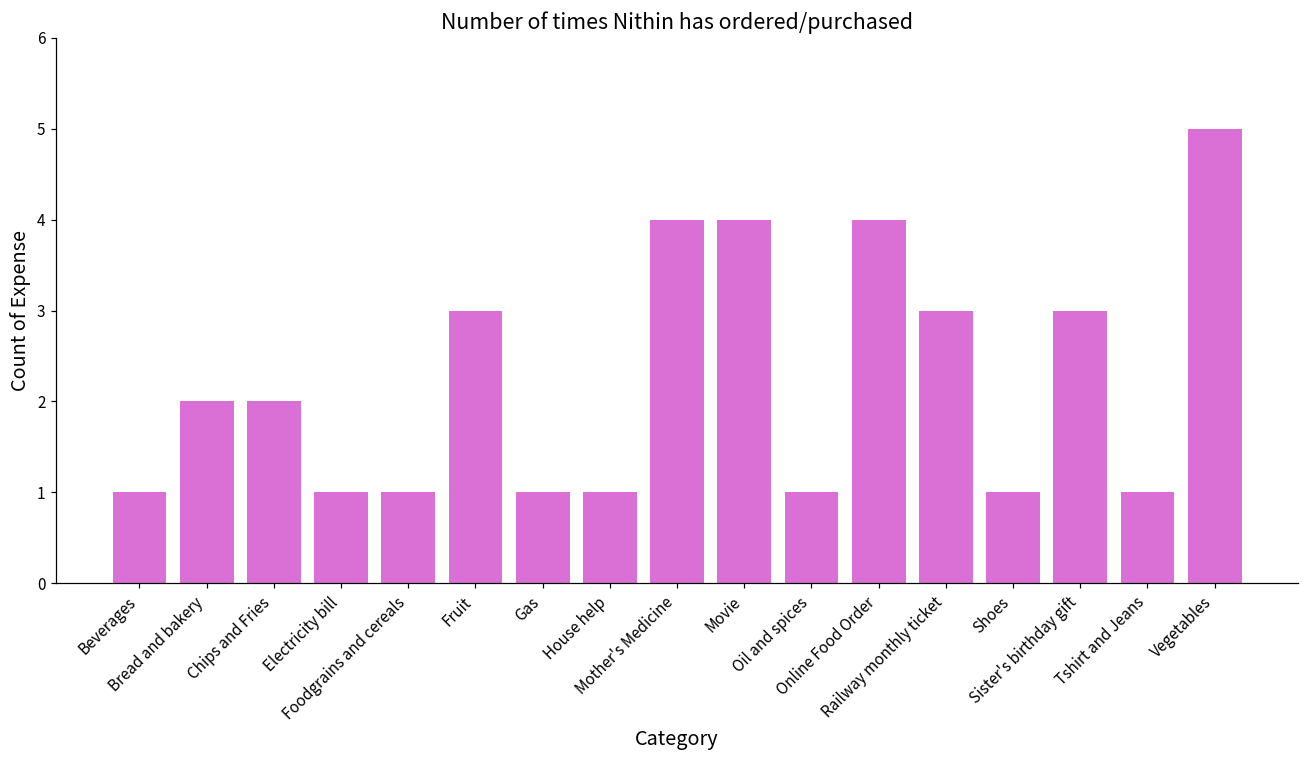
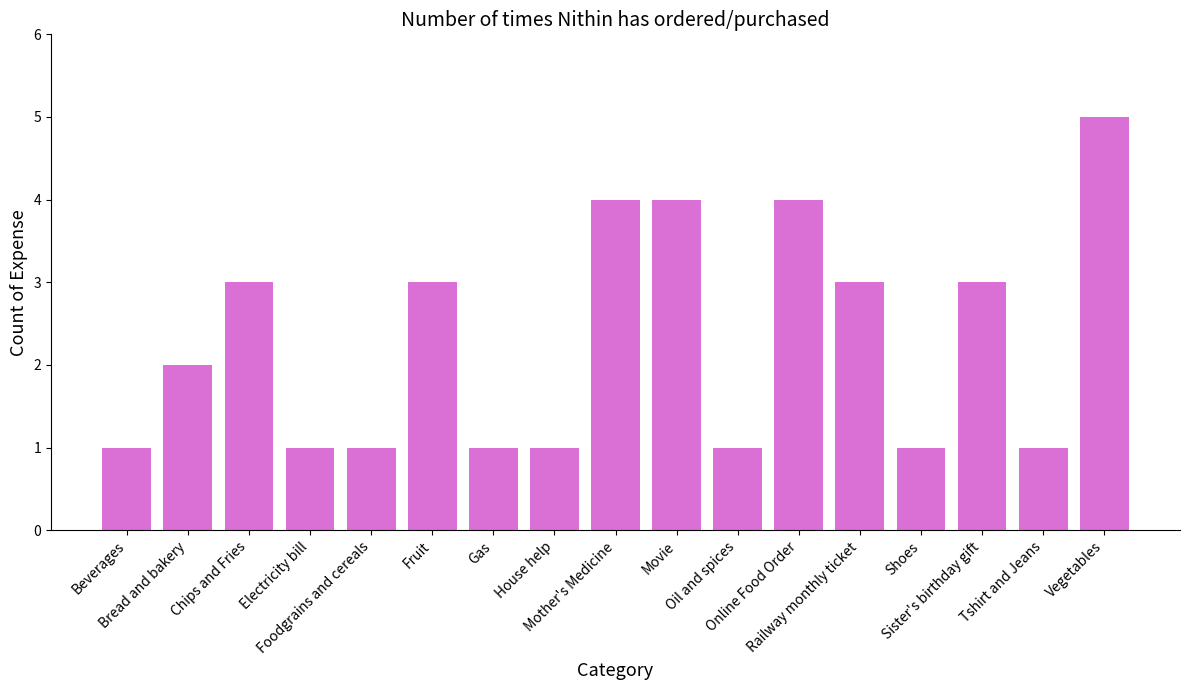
Chips and Fries: 2 -> 3
